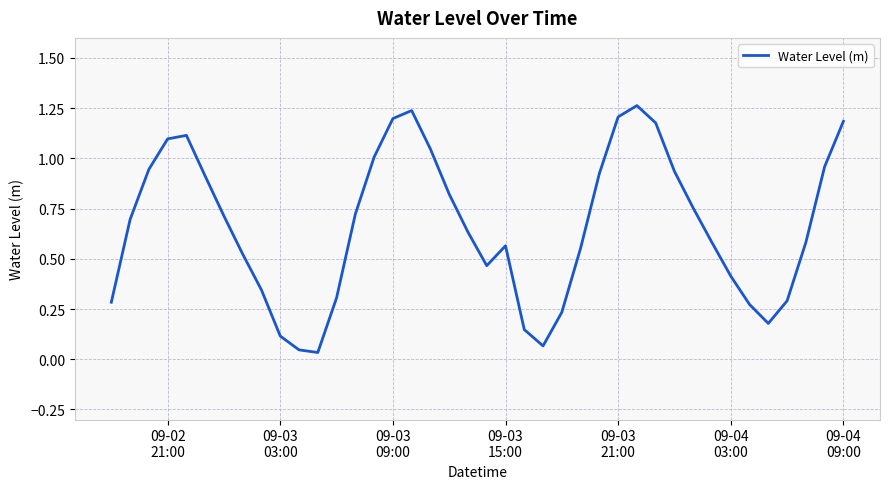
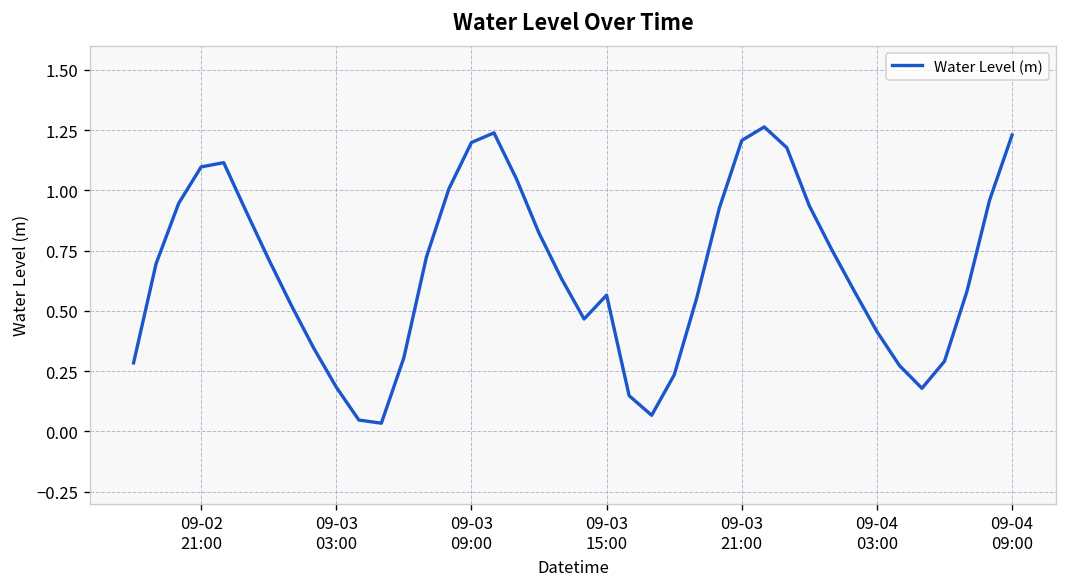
09-03 03:00: 0.12 -> 0.18
09-04 09:00: 1.18 -> 1.23
